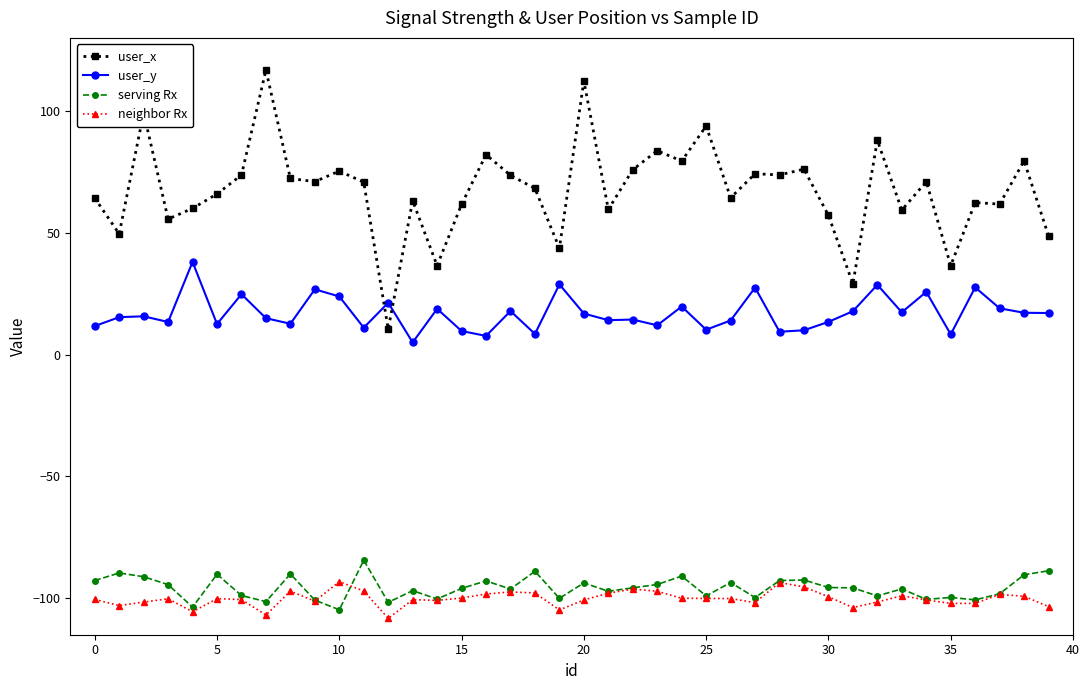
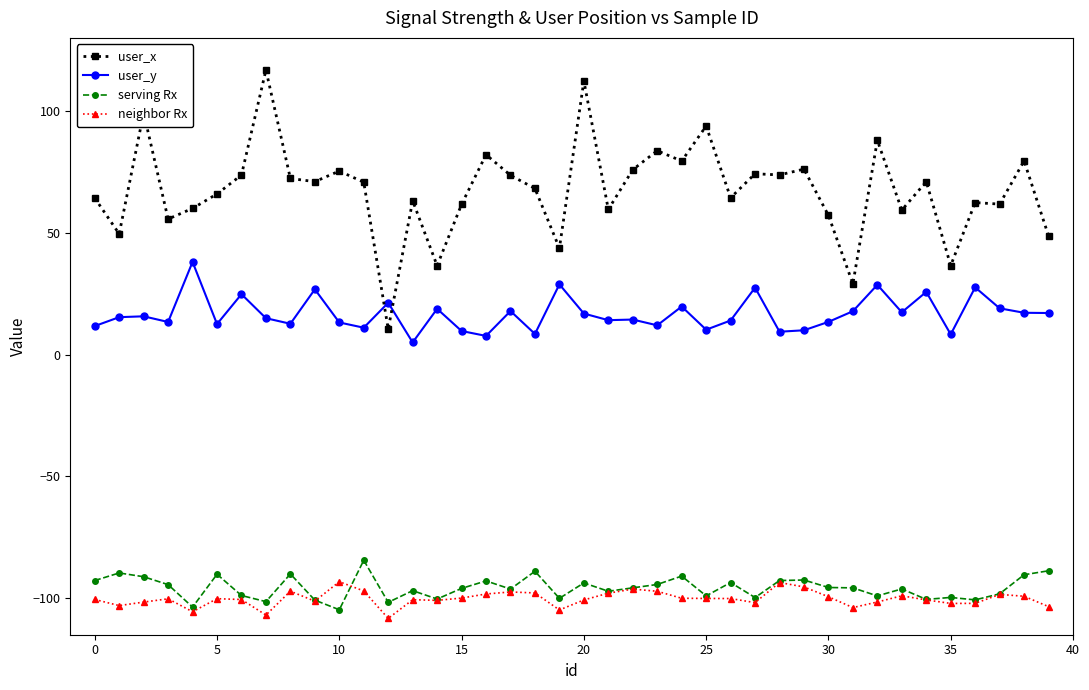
user_y, 10: 24 -> 13
